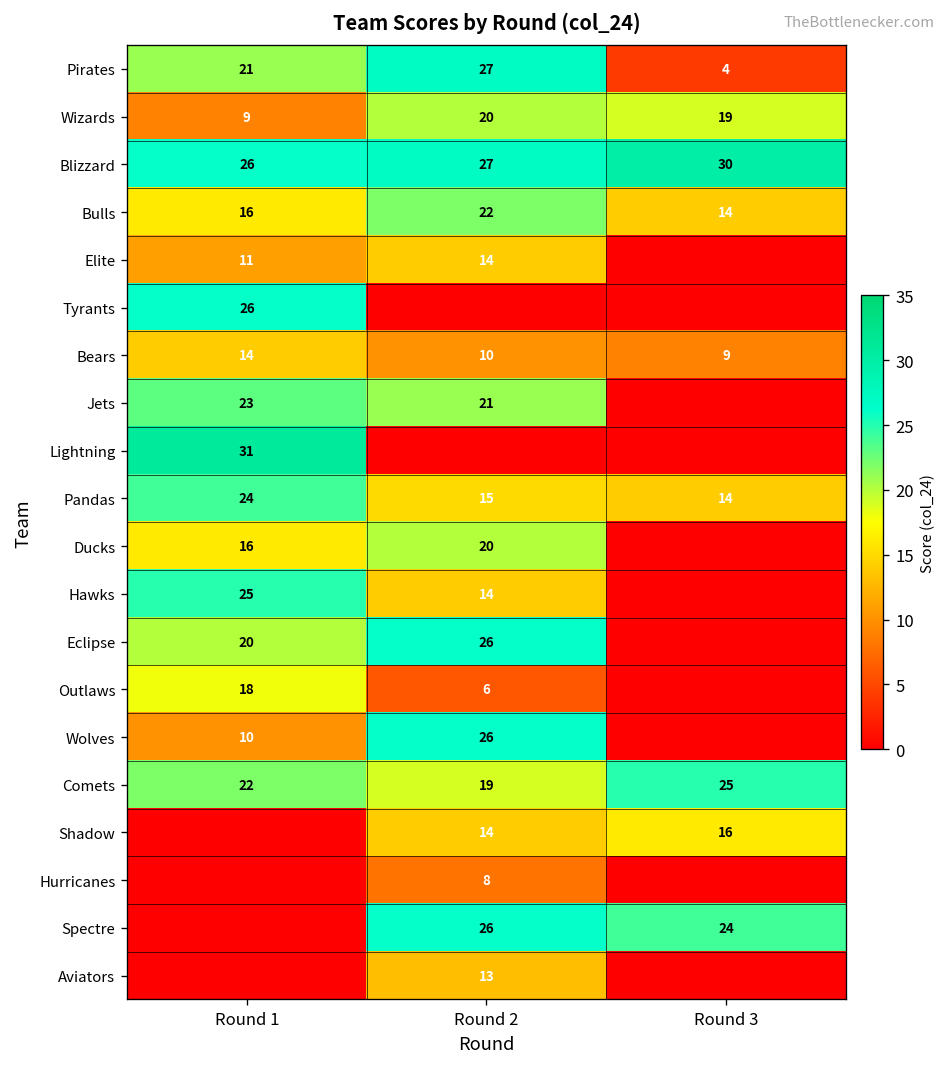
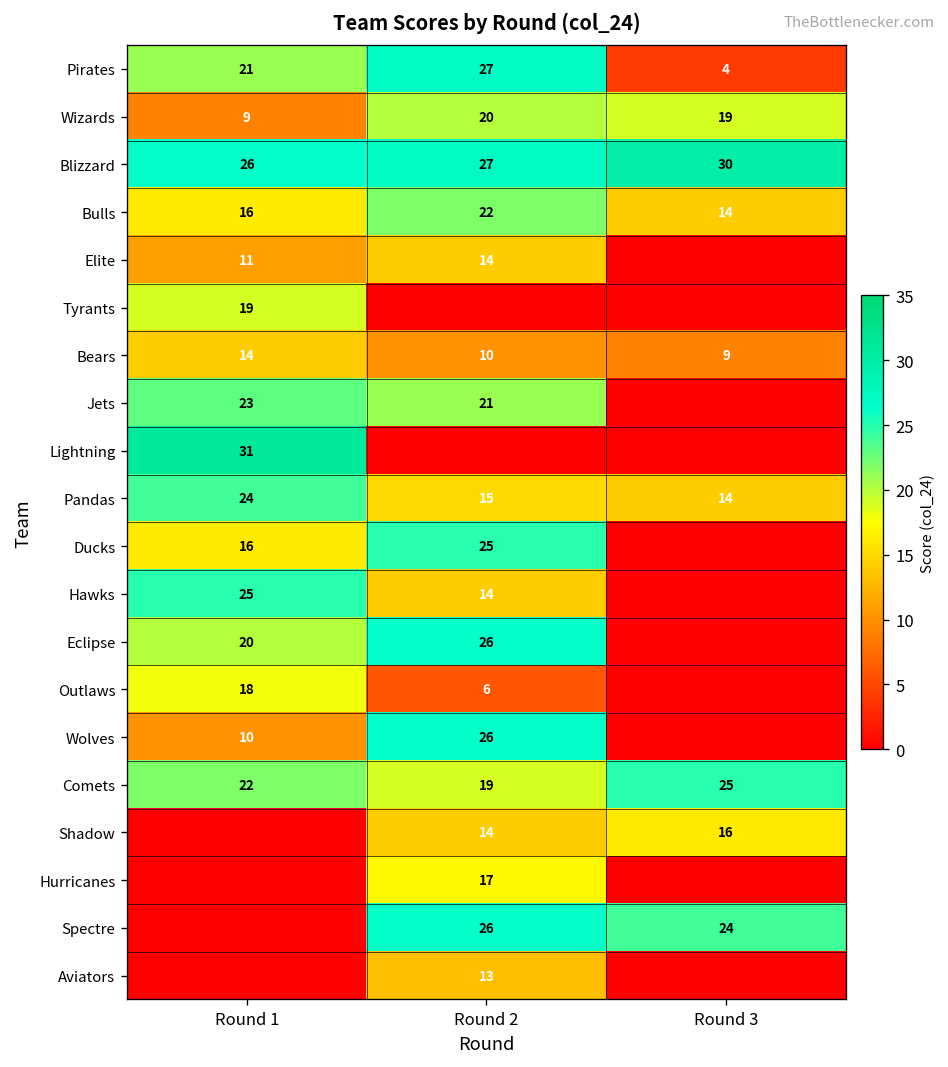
Tyrants, Round 1: 26 -> 19
Ducks, Round 2: 20 -> 25
Hurricanes, Round 2: 8 -> 17
